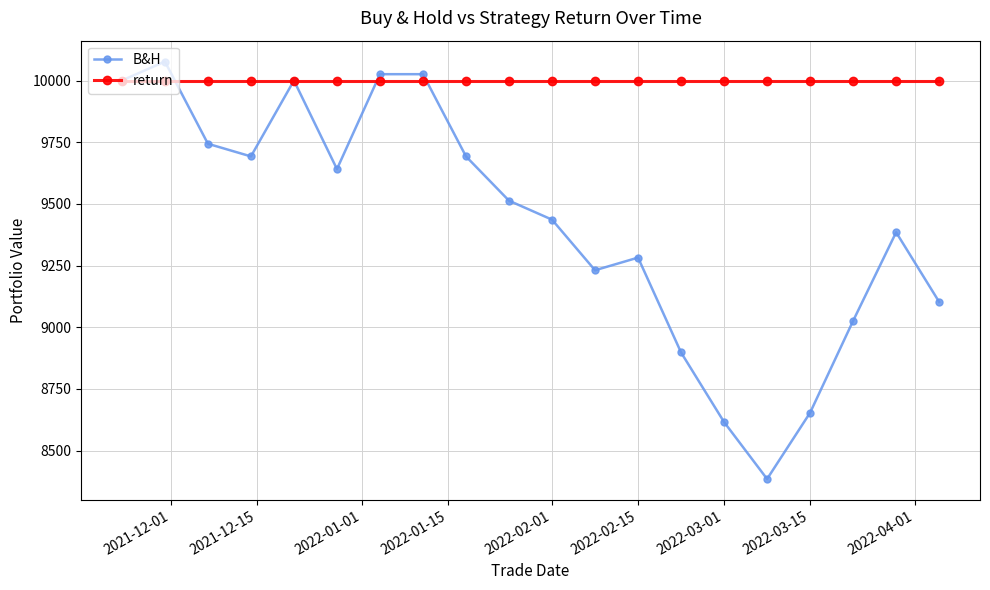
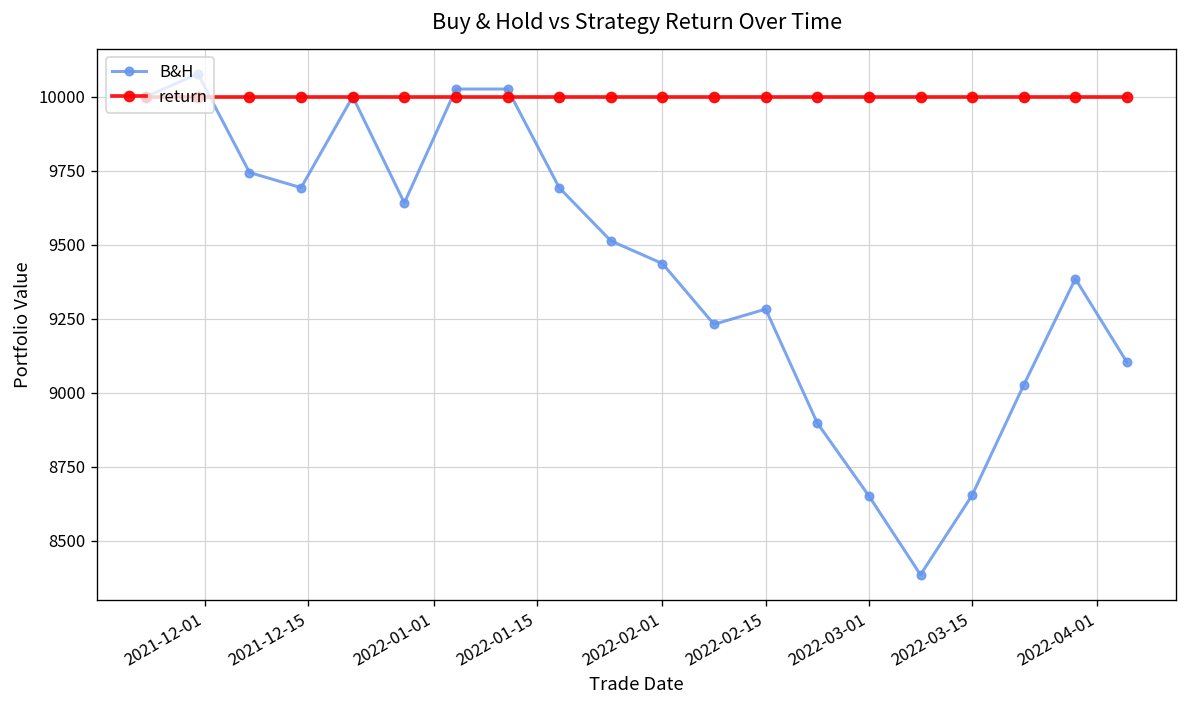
B&H, 2022-03-01: 8620 -> 8650
